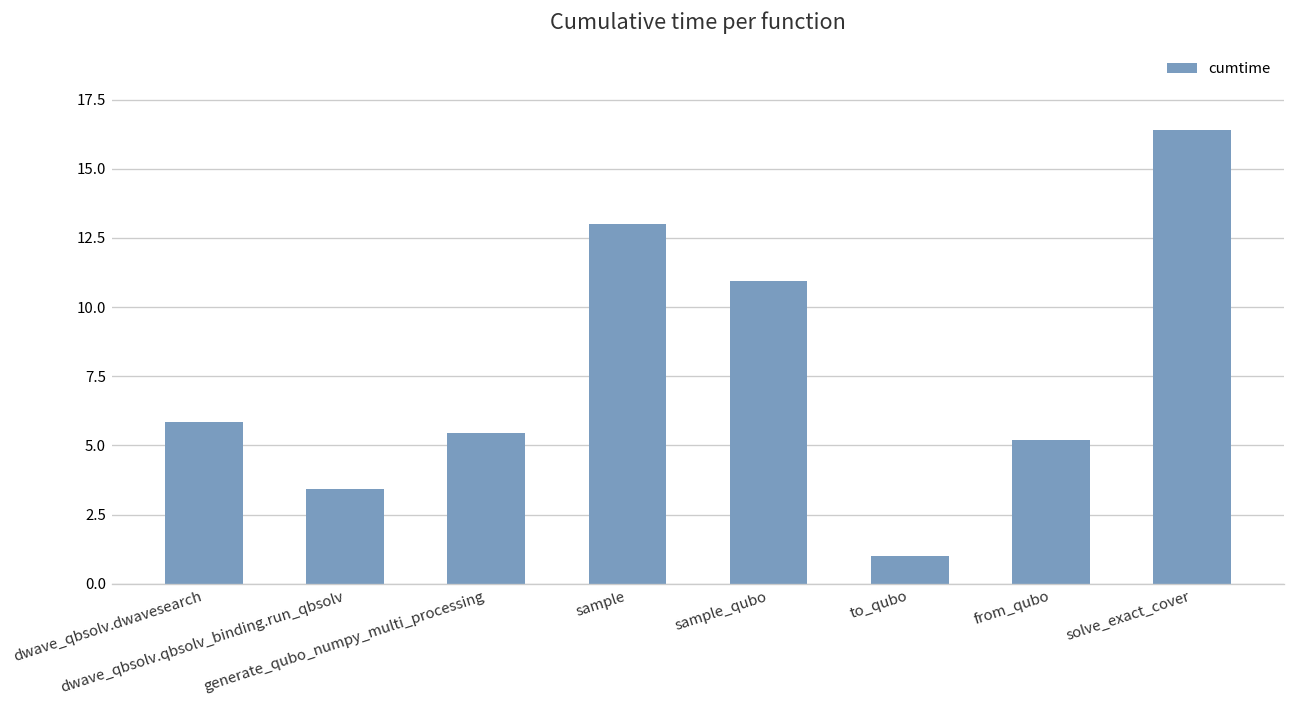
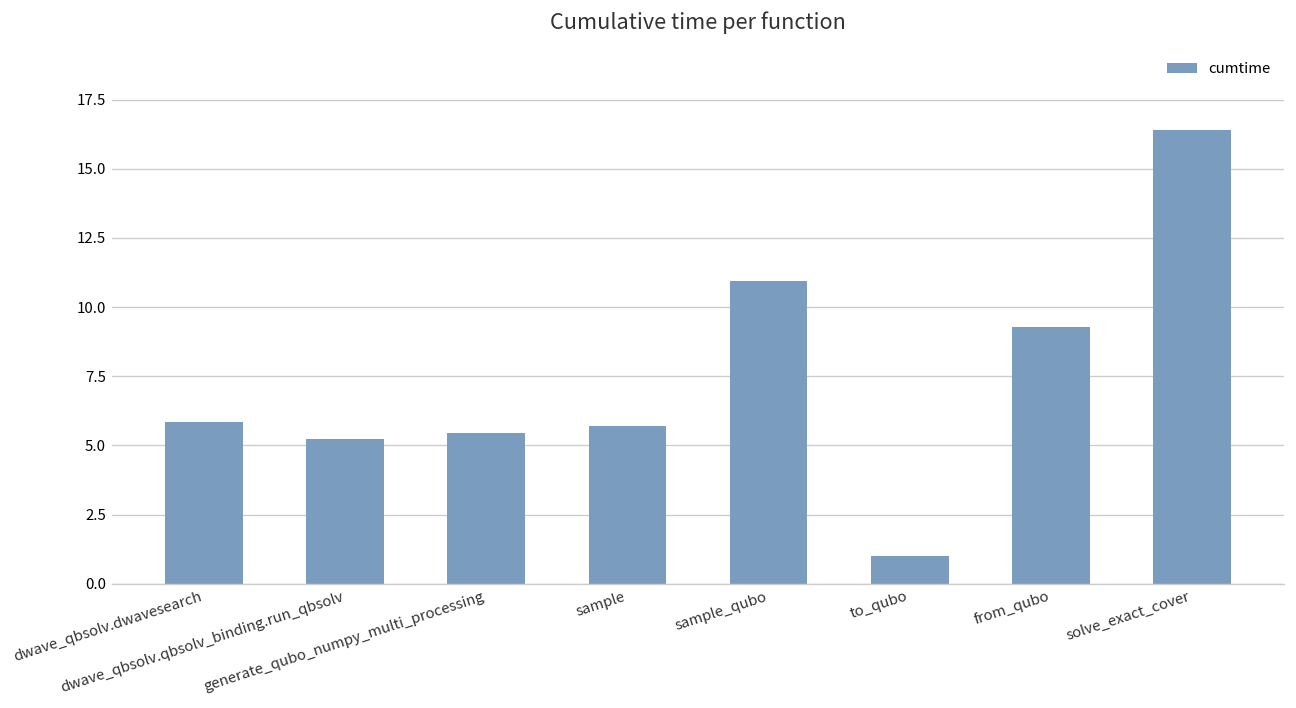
dwave_qbsolv.qbsolv_binding.run_qbsolv: 3.4 -> 5.2
sample: 13.0 -> 5.7
from_qubo: 5.2 -> 9.3
